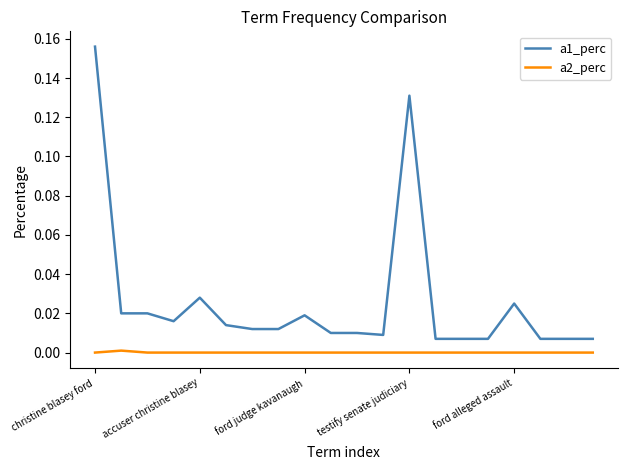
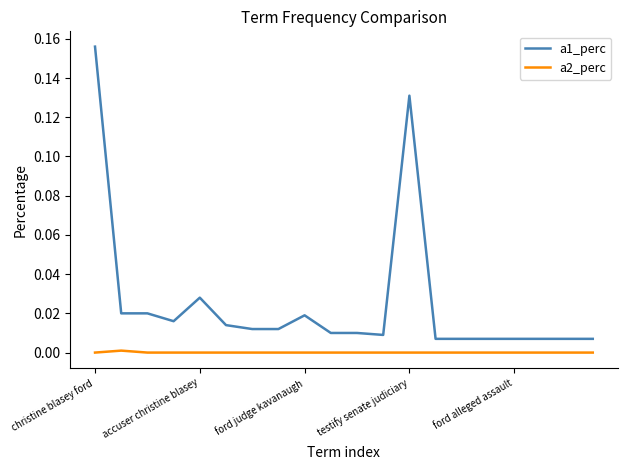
a1_perc, ford alleged assault: 0.025 -> 0.007
